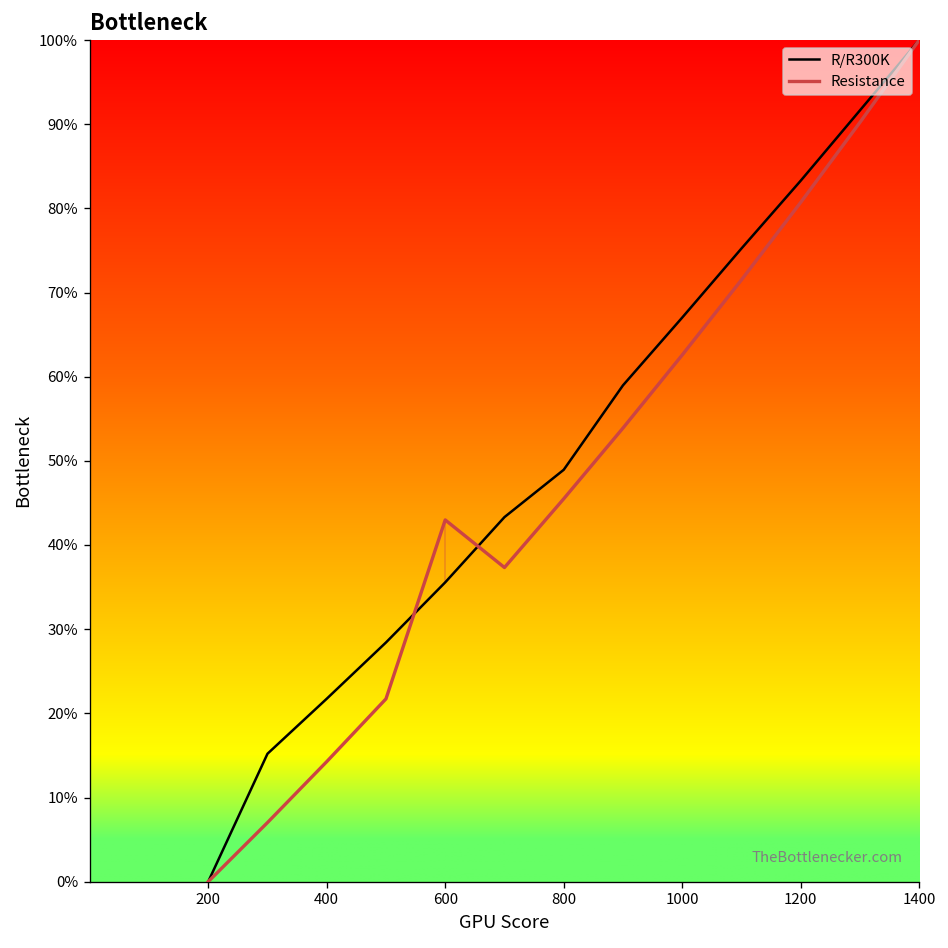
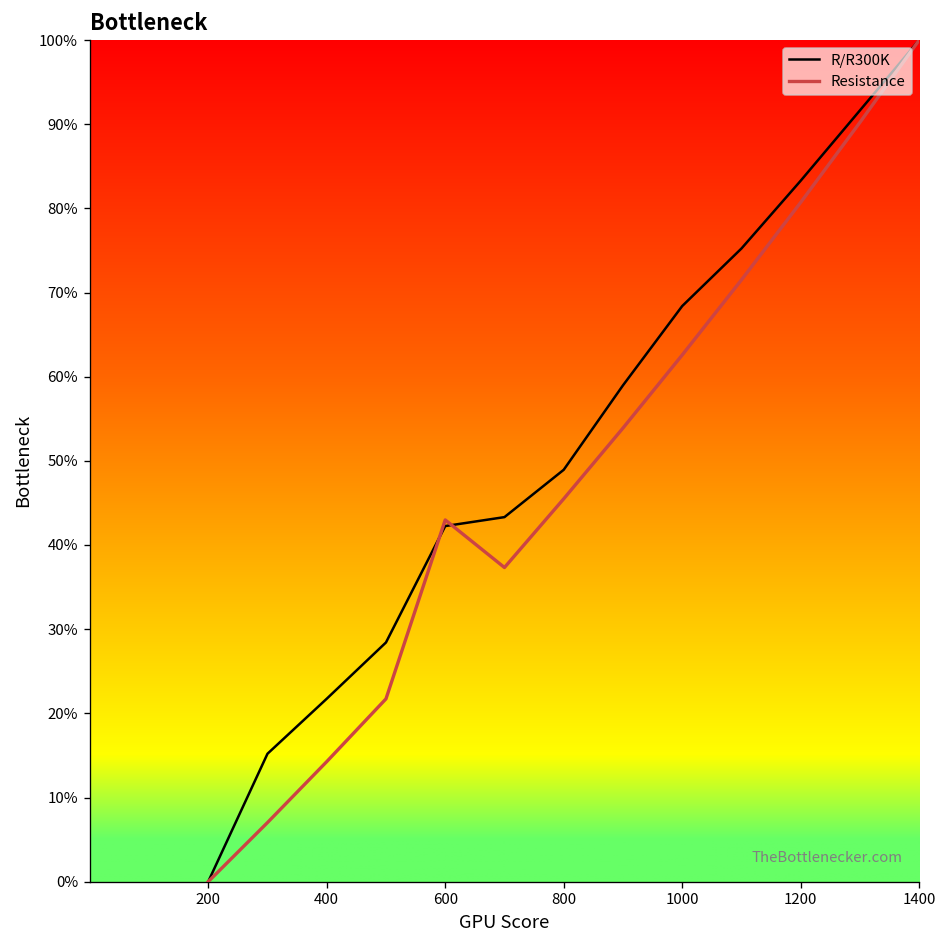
R/R300K, 600: 36% -> 42%
R/R300K, 1000: 67% -> 68%
